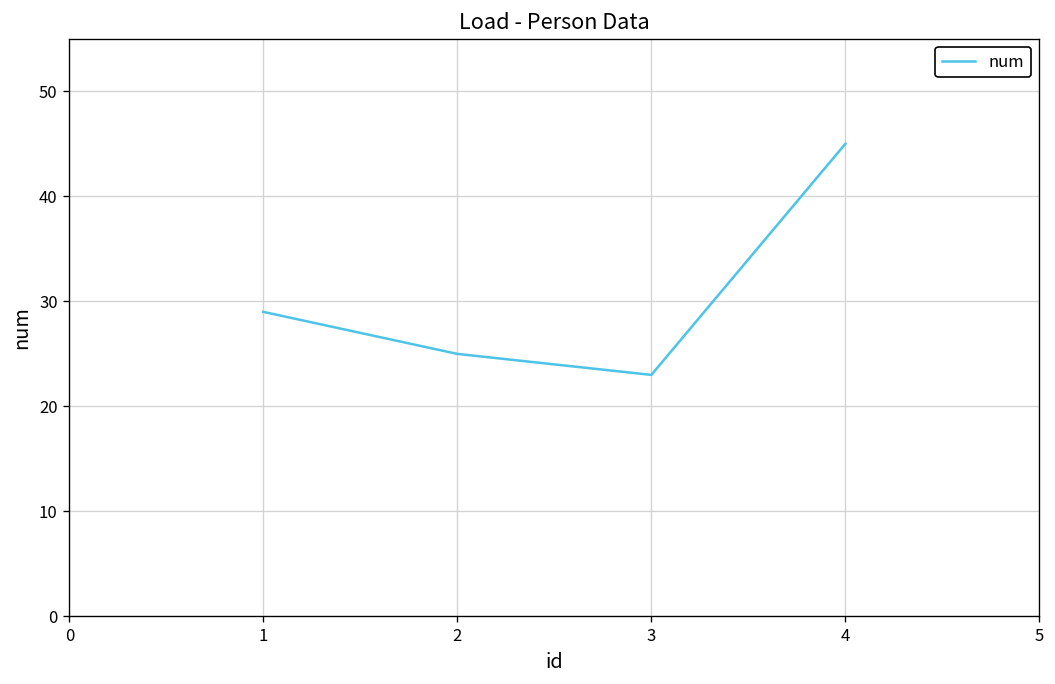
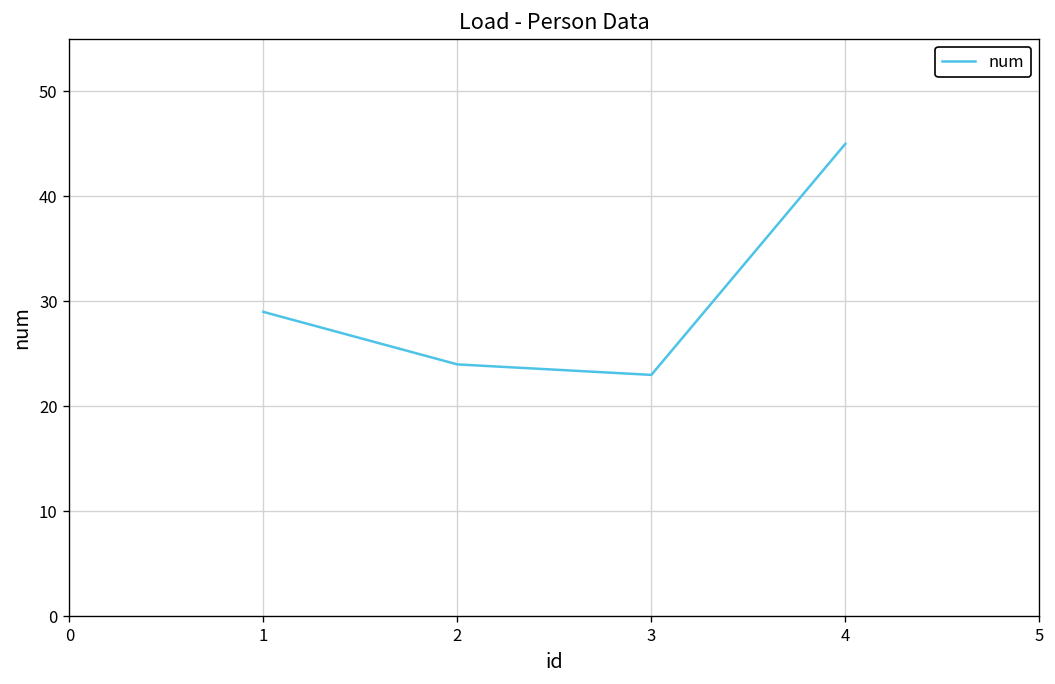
2: 25 -> 24
